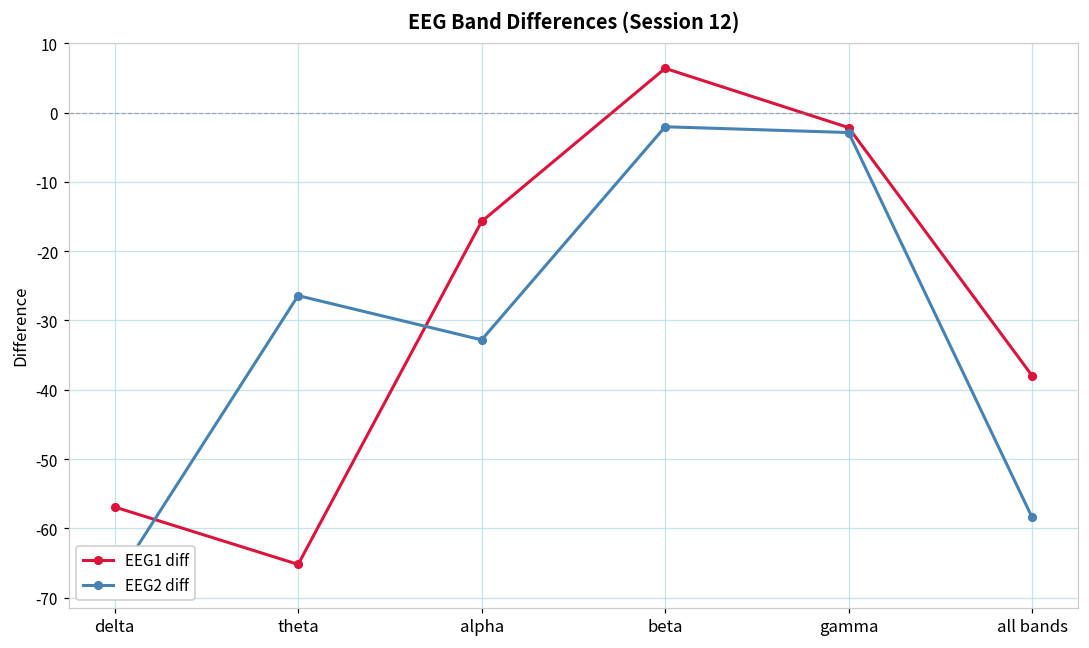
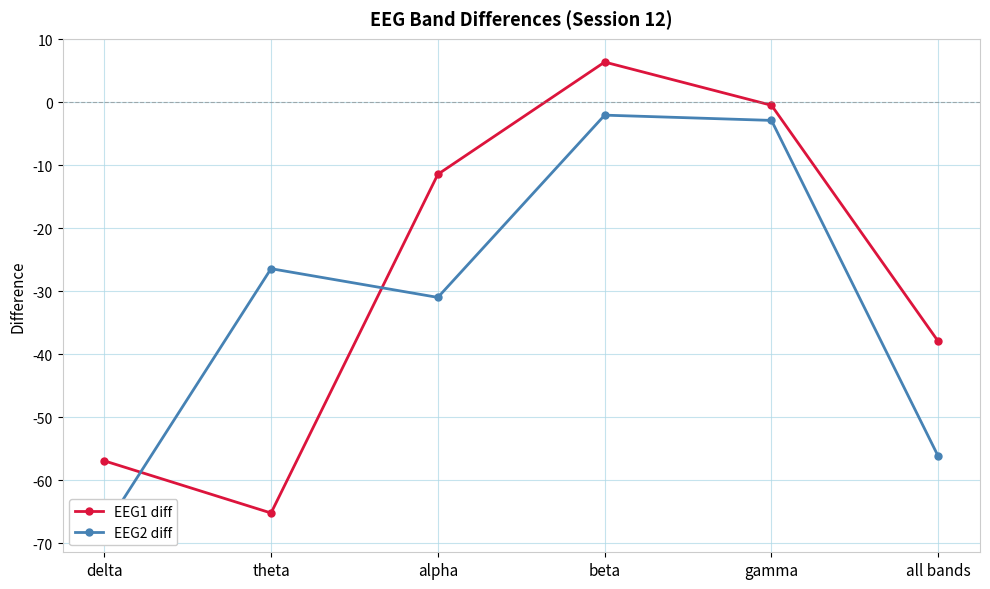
EEG1 diff, alpha: -16 -> -11
EEG2 diff, alpha: -33 -> -31
EEG1 diff, gamma: -2 -> 0
EEG2 diff, all bands: -58 -> -56
